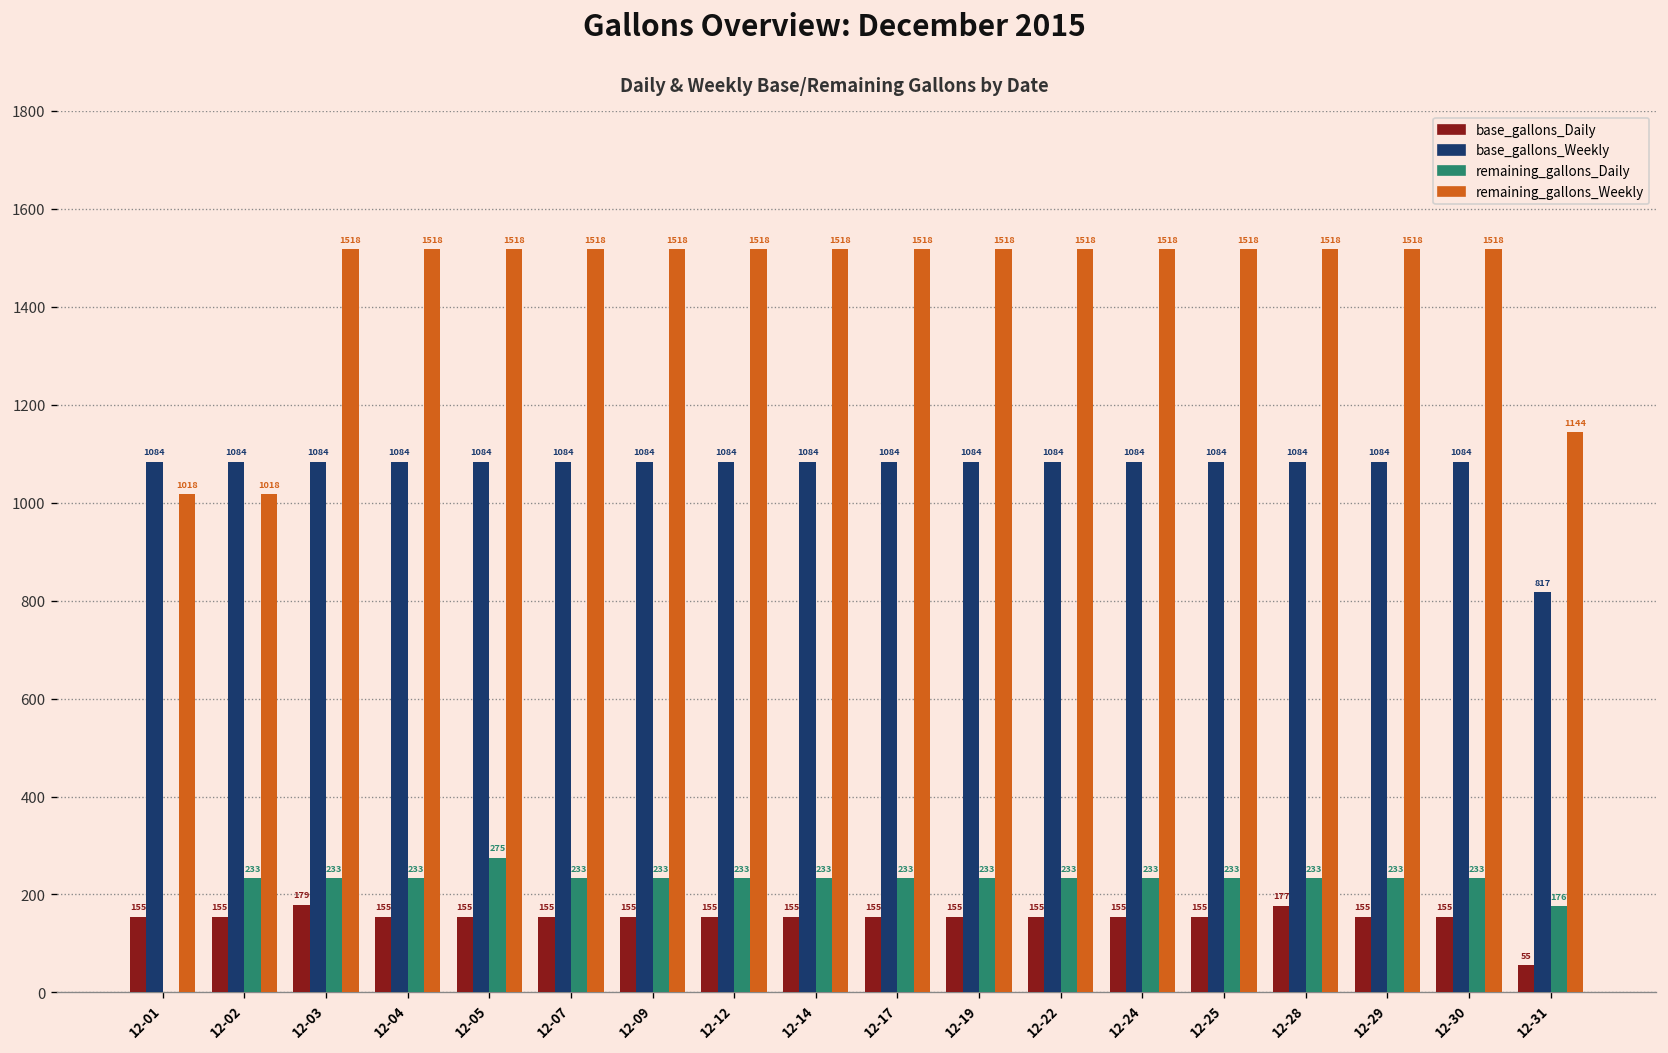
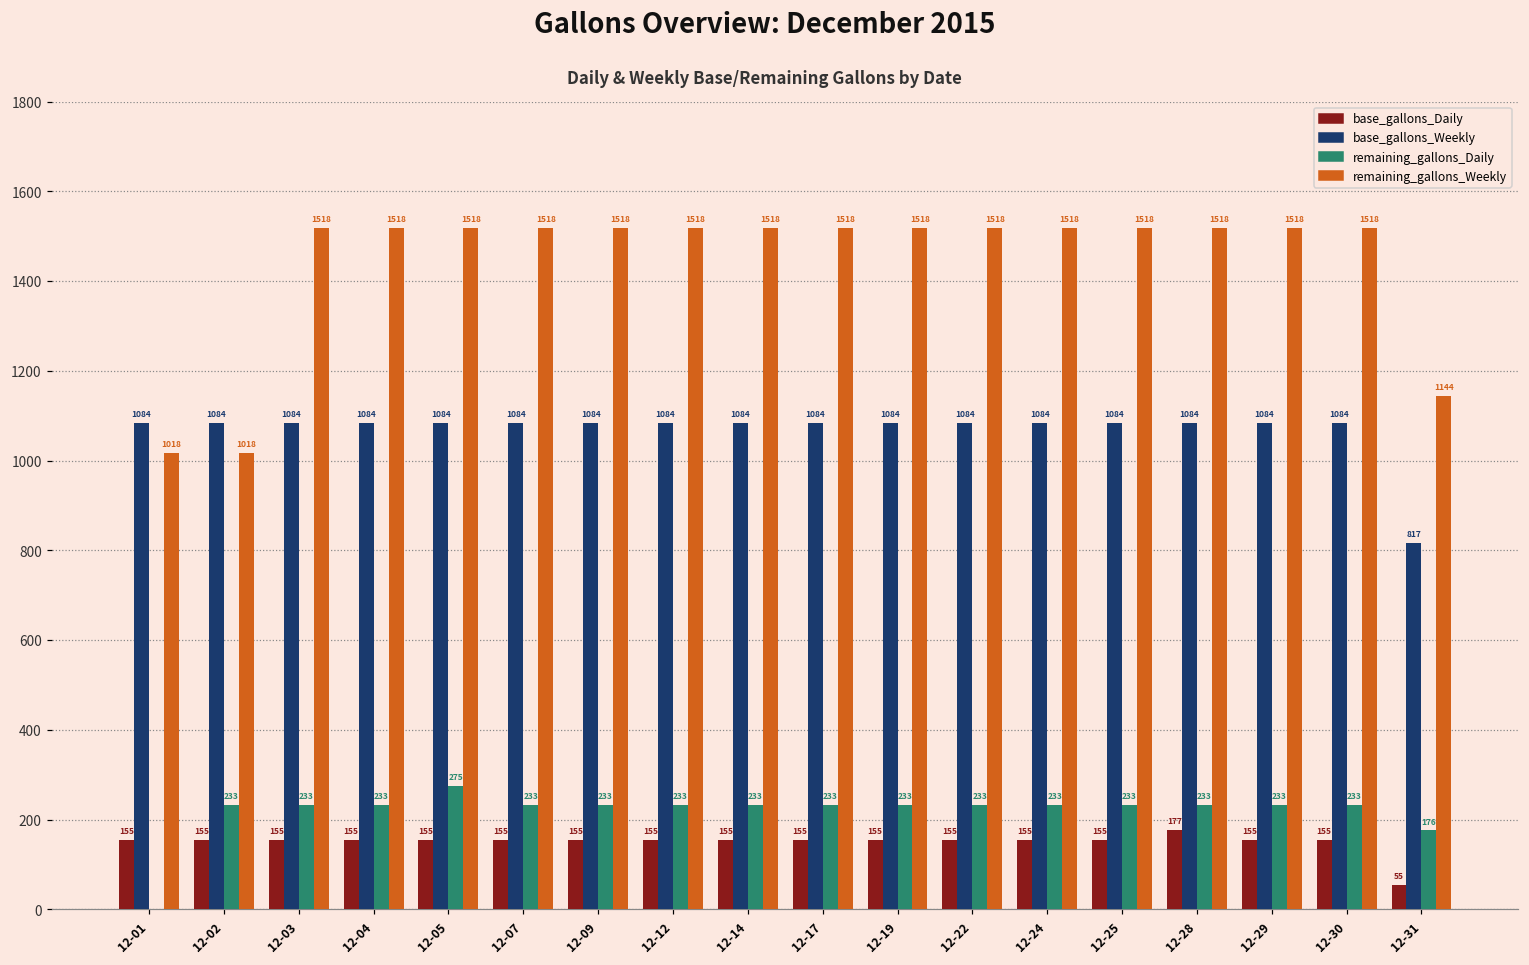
base_gallons_Daily, 12-03: 179 -> 155
